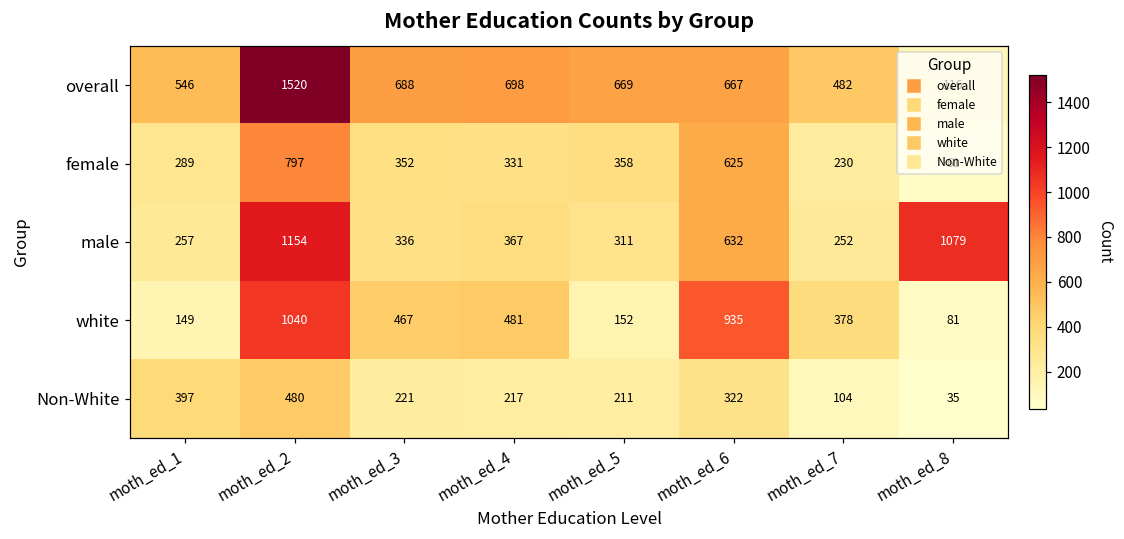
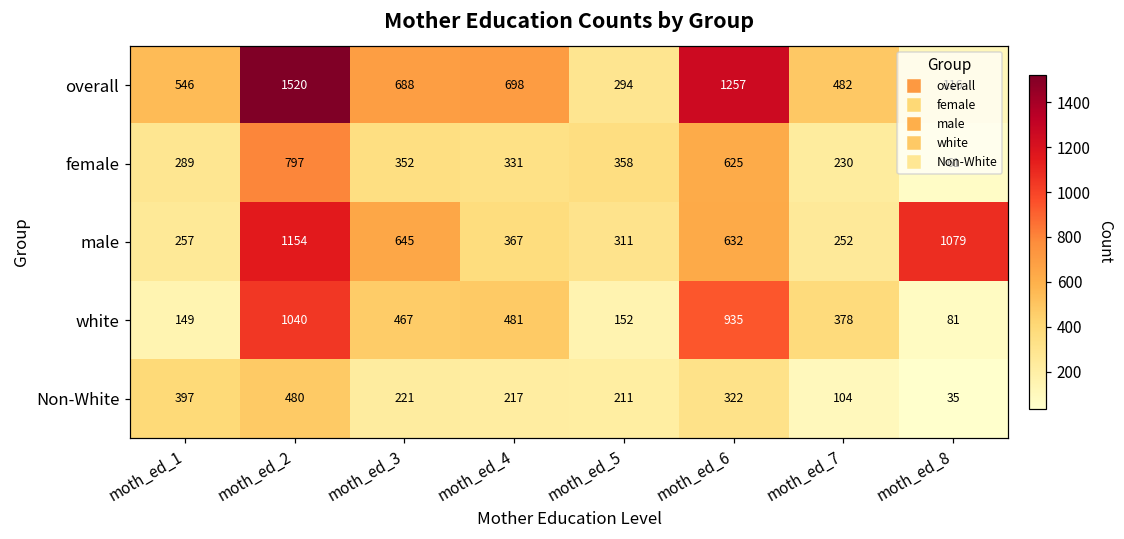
overall, moth_ed_5: 669 -> 294
overall, moth_ed_6: 667 -> 1257
male, moth_ed_3: 336 -> 645
